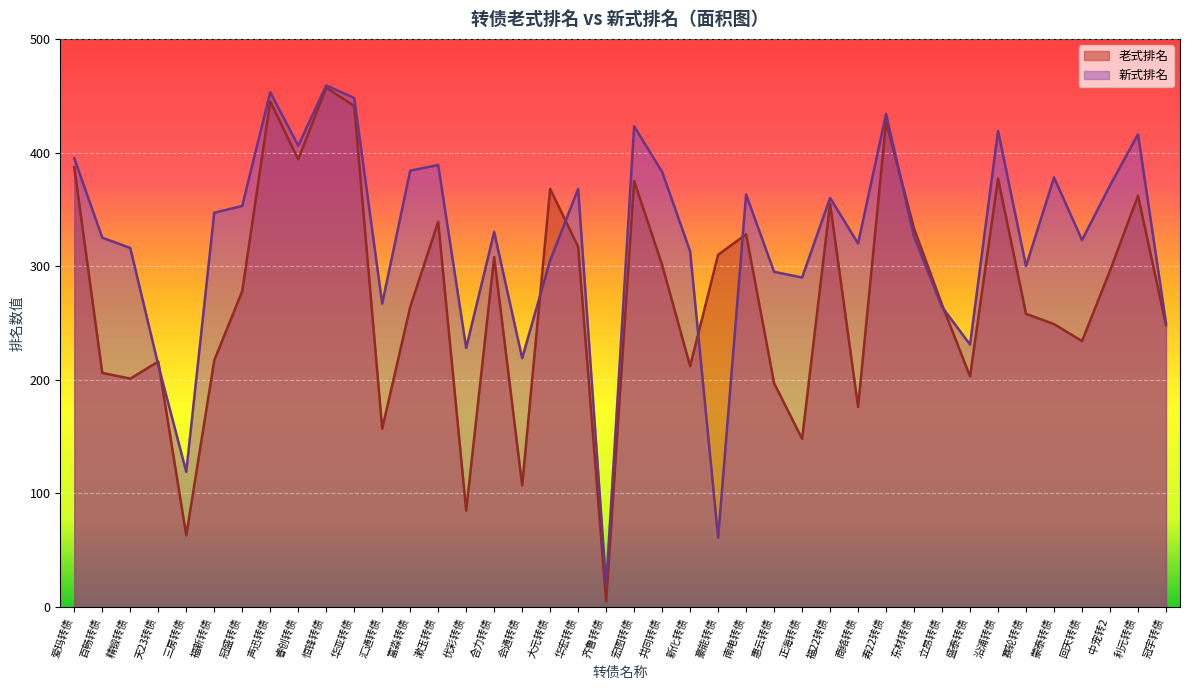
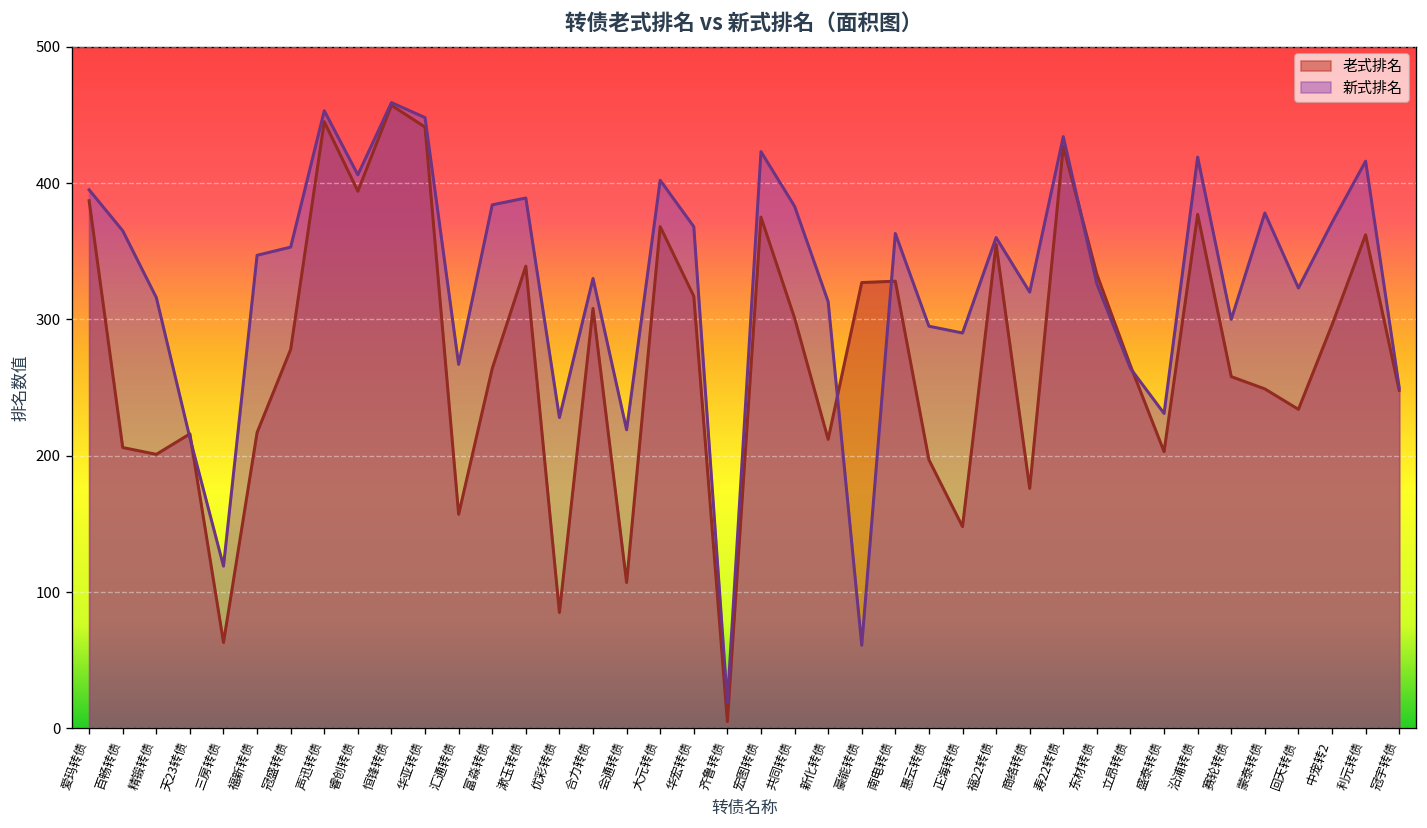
新式排名, 百畅转债: 325 -> 365
新式排名, 大元转债: 305 -> 402
老式排名, 豪能转债: 310 -> 327
